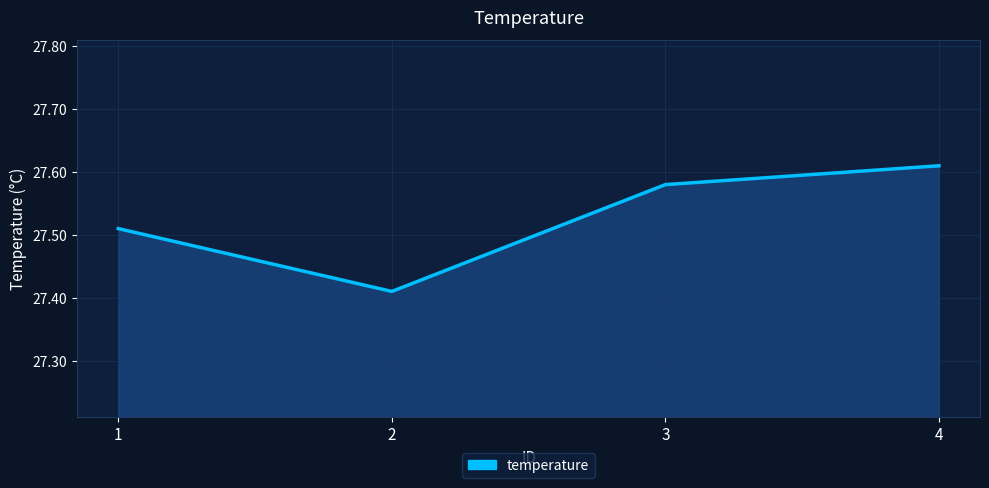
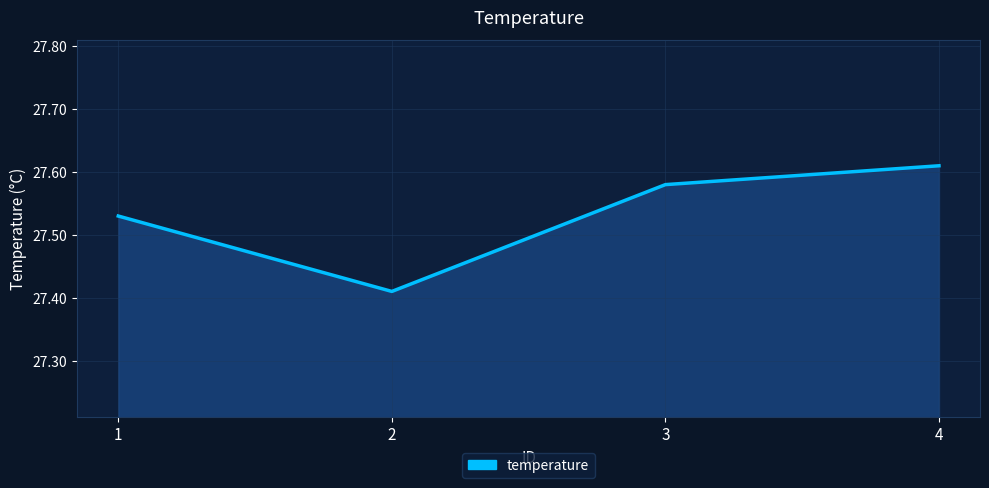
1: 27.51 -> 27.53
